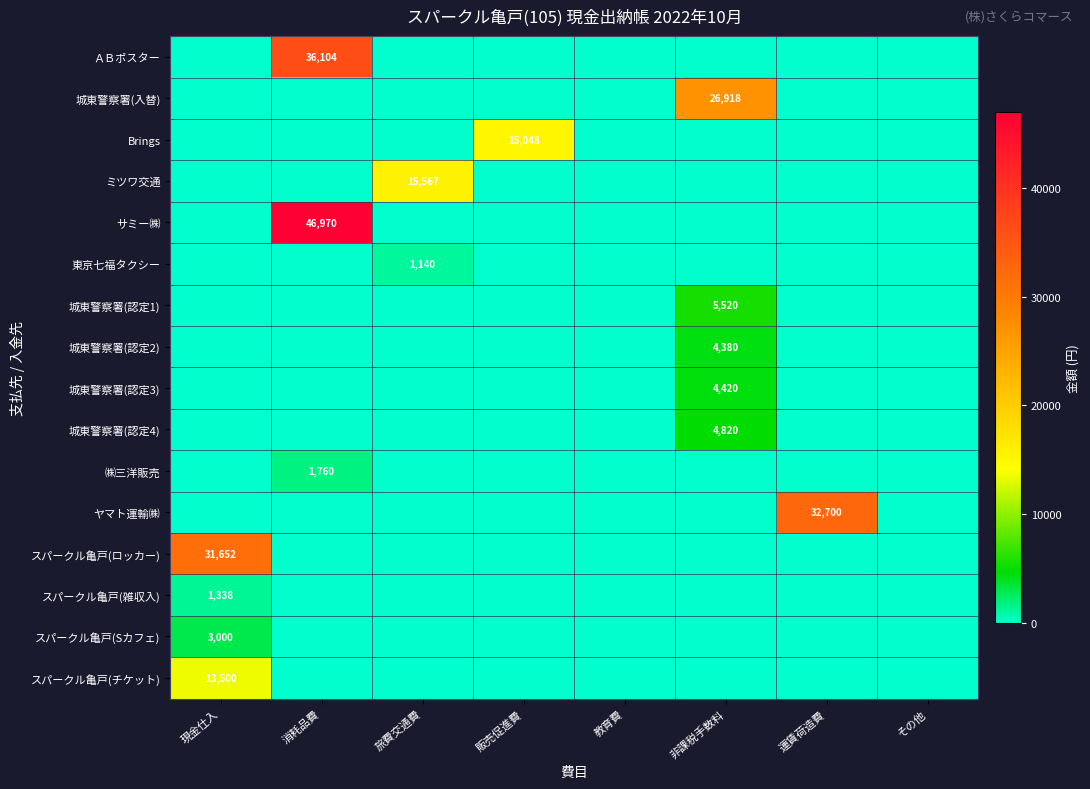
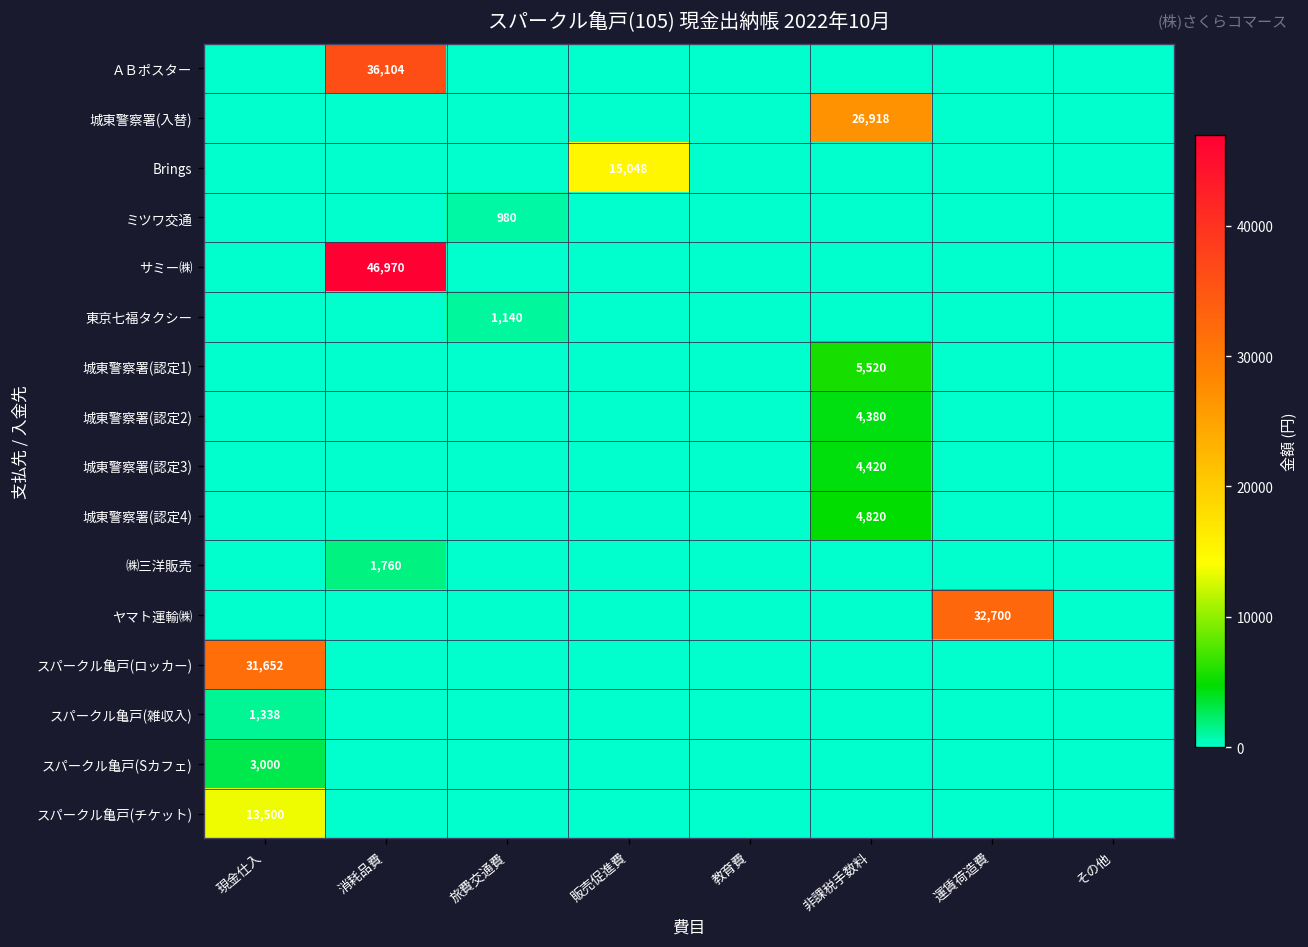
ミツワ交通, 旅費交通費: 15,567 -> 980
